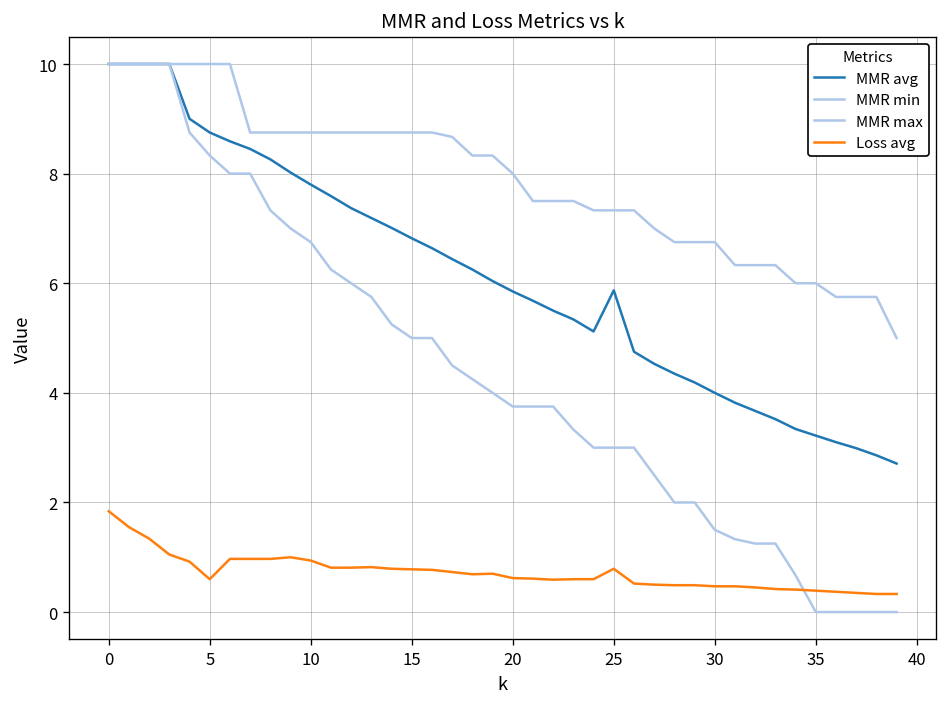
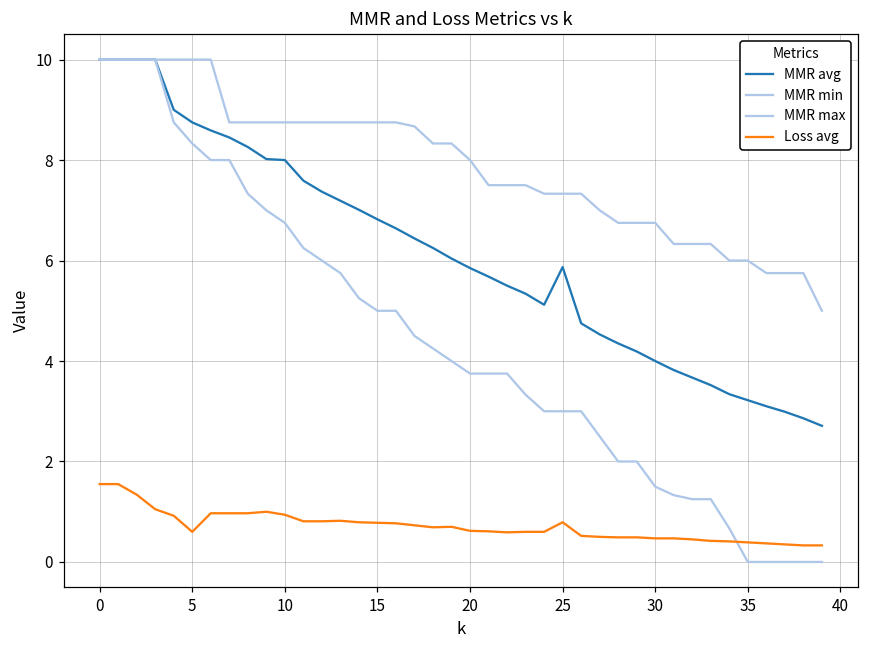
Loss avg, 0: 1.8 -> 1.6
MMR avg, 10: 7.8 -> 8.0
